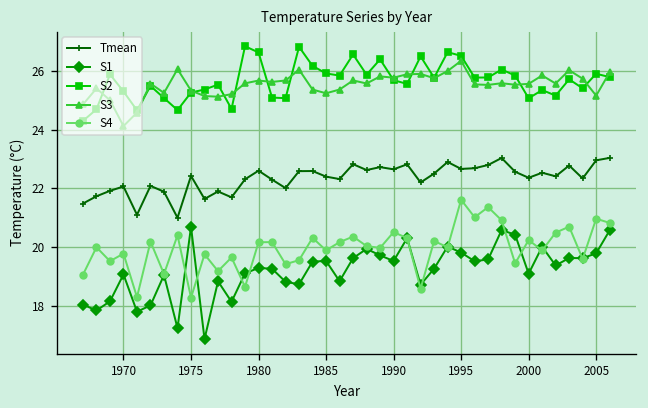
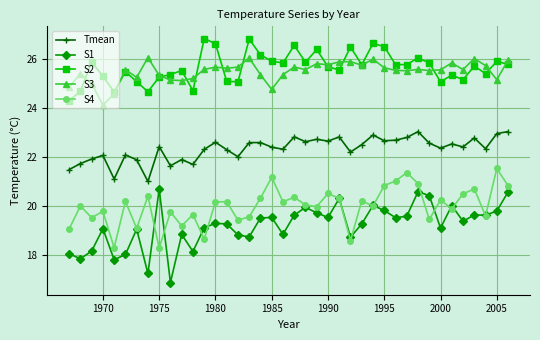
S3, 1985: 25.2 -> 24.8
S4, 1985: 19.9 -> 21.2
S3, 1995: 26.3 -> 25.6
S4, 1995: 21.6 -> 20.8
S4, 2005: 21.0 -> 21.5
